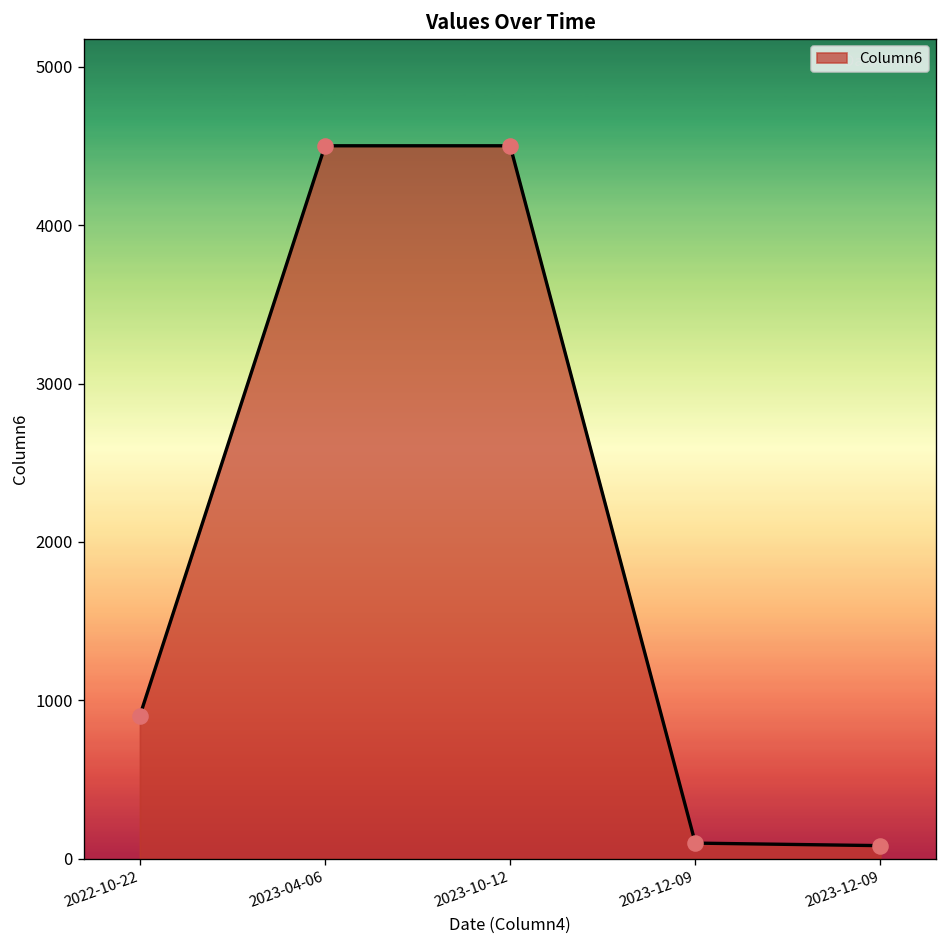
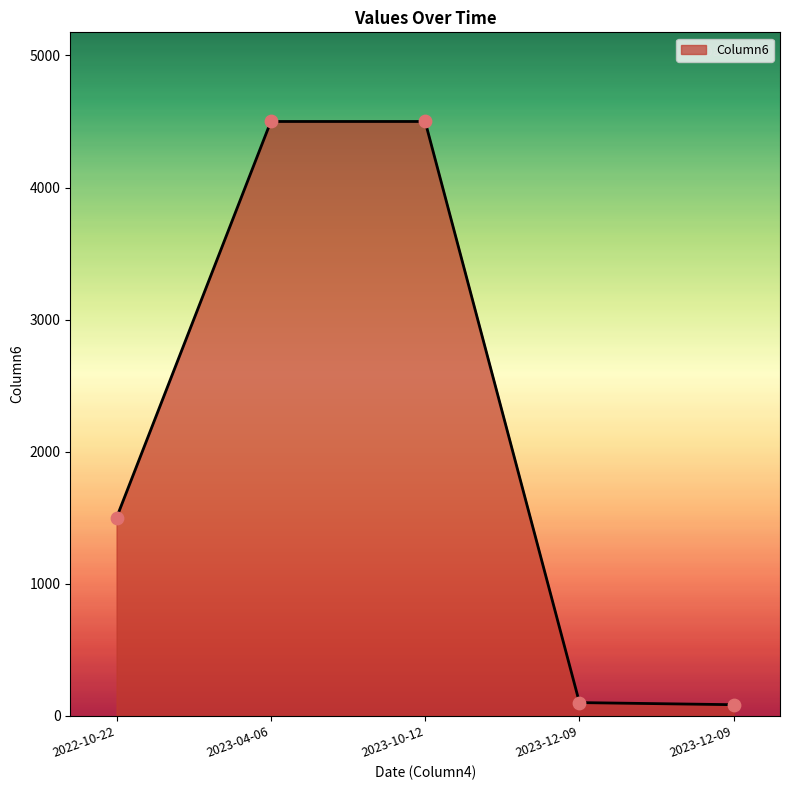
2022-10-22: 900 -> 1500
